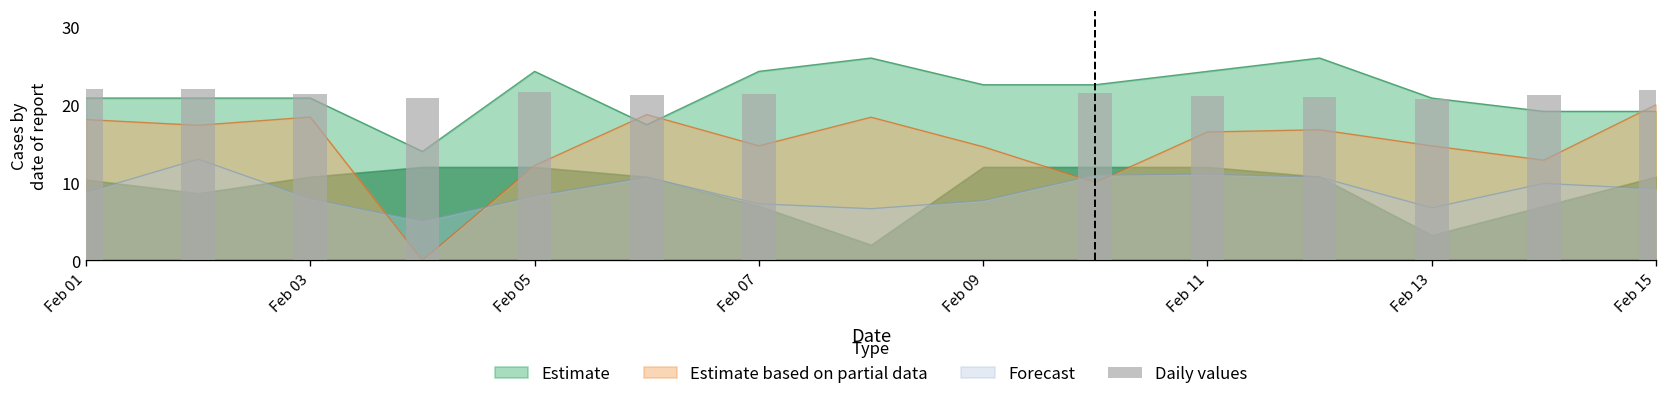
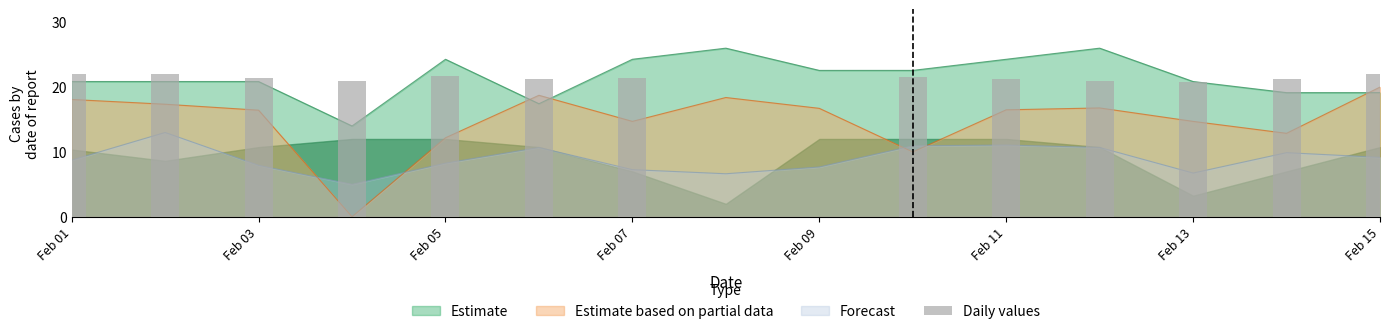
Estimate based on partial data, Feb 03: 18 -> 16
Estimate based on partial data, Feb 09: 15 -> 17
